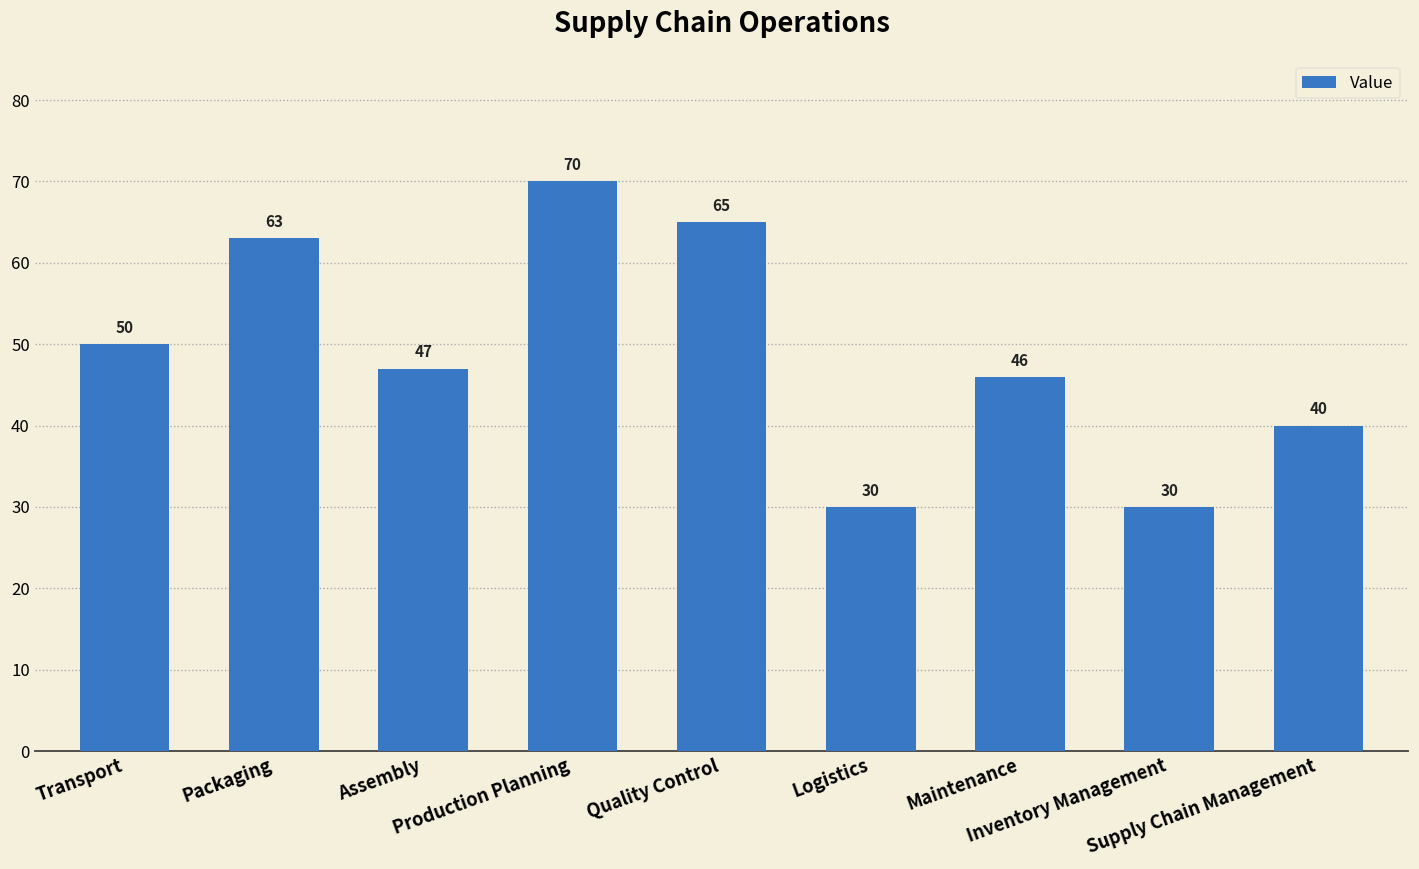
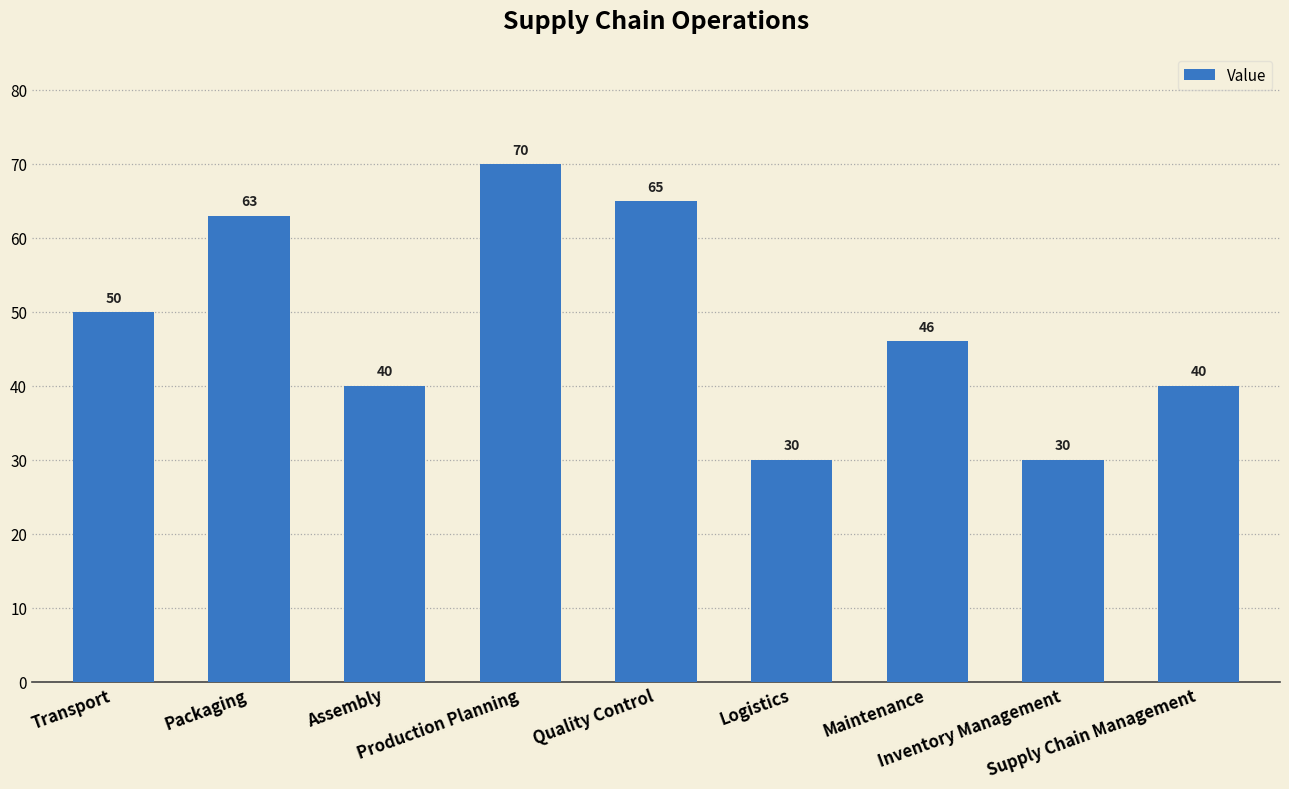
Assembly: 47 -> 40
